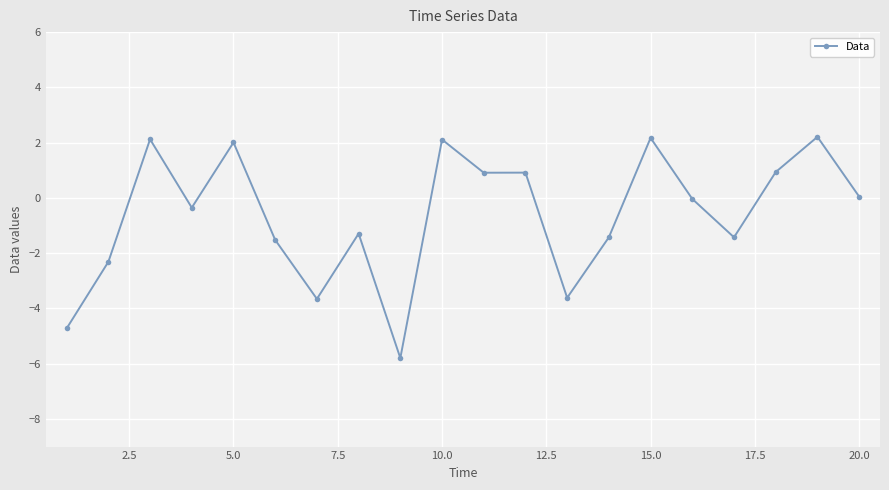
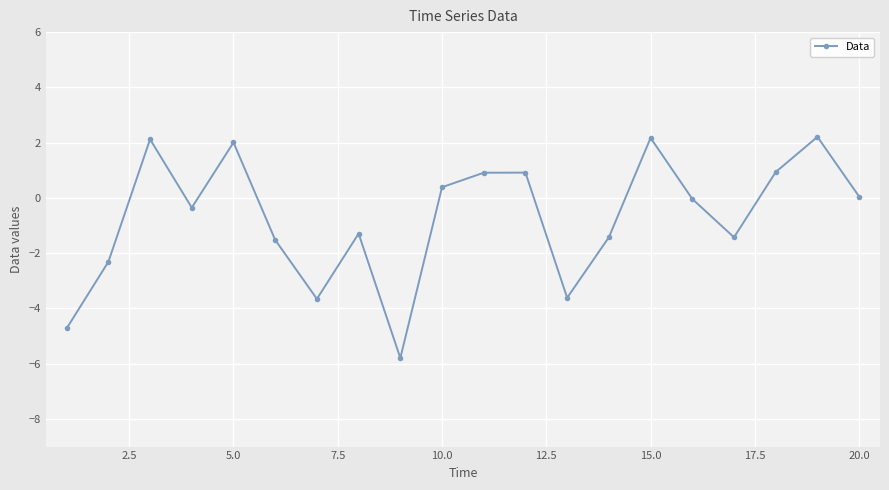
10.0: 2.1 -> 0.4
